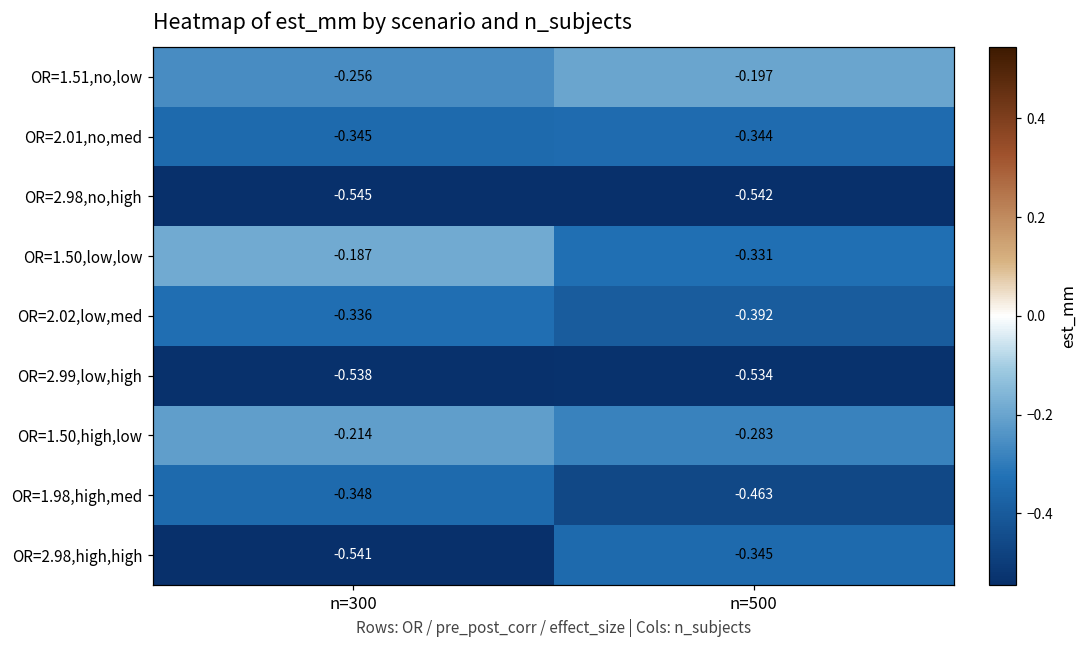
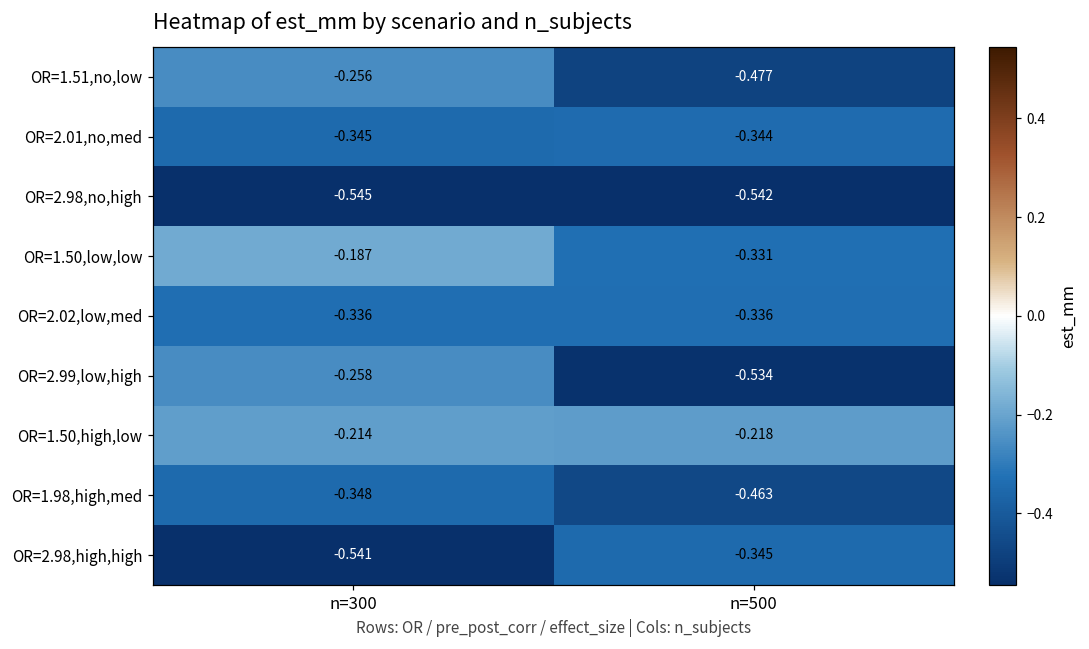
OR=1.51,no,low, n=500: -0.197 -> -0.477
OR=2.02,low,med, n=500: -0.392 -> -0.336
OR=2.99,low,high, n=300: -0.538 -> -0.258
OR=1.50,high,low, n=500: -0.283 -> -0.218
